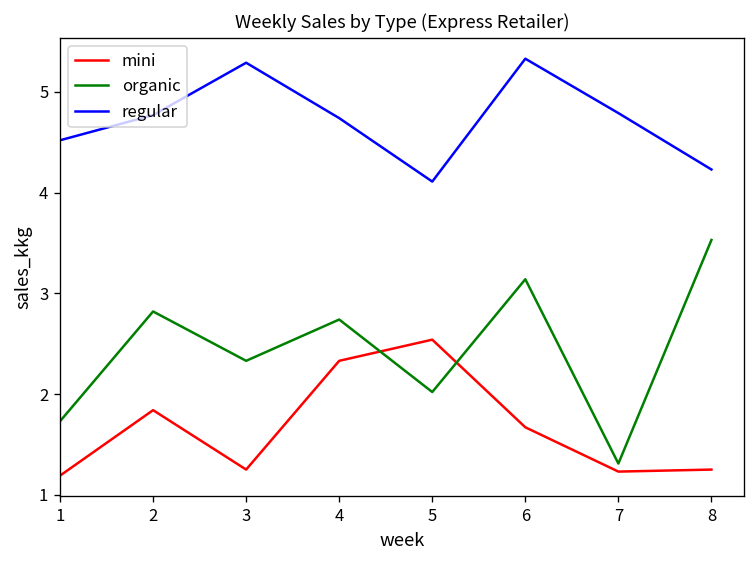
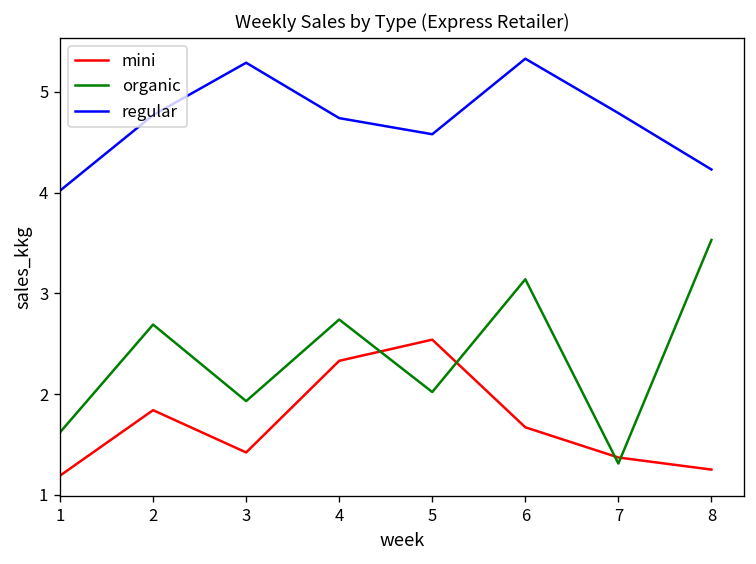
organic, 1: 1.7 -> 1.6
regular, 1: 4.5 -> 4.0
organic, 2: 2.8 -> 2.7
mini, 3: 1.3 -> 1.4
organic, 3: 2.3 -> 1.9
regular, 5: 4.1 -> 4.6
mini, 7: 1.2 -> 1.4
